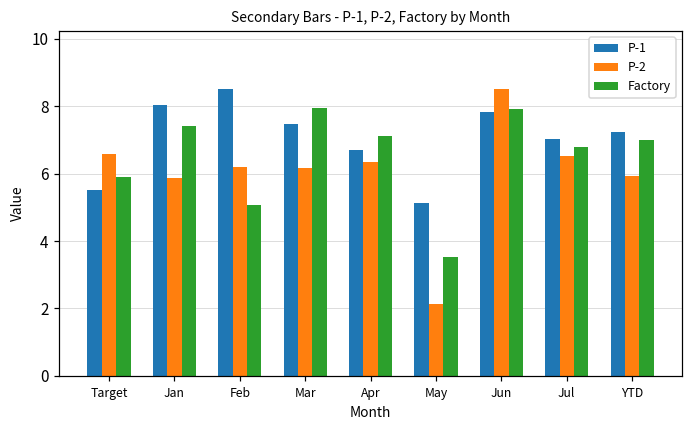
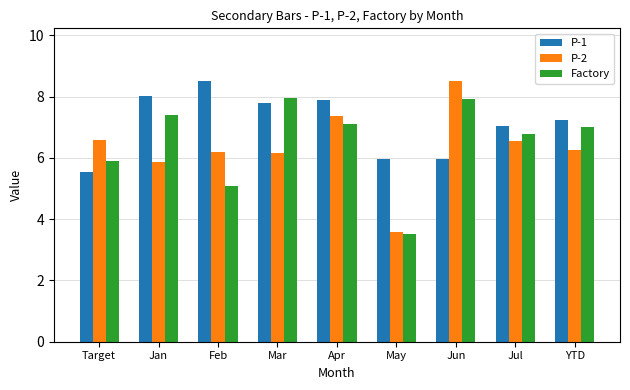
P-1, Mar: 7.5 -> 7.8
P-1, Apr: 6.7 -> 7.9
P-2, Apr: 6.3 -> 7.4
P-1, May: 5.1 -> 6.0
P-2, May: 2.1 -> 3.6
P-1, Jun: 7.8 -> 6.0
P-2, YTD: 5.9 -> 6.2
